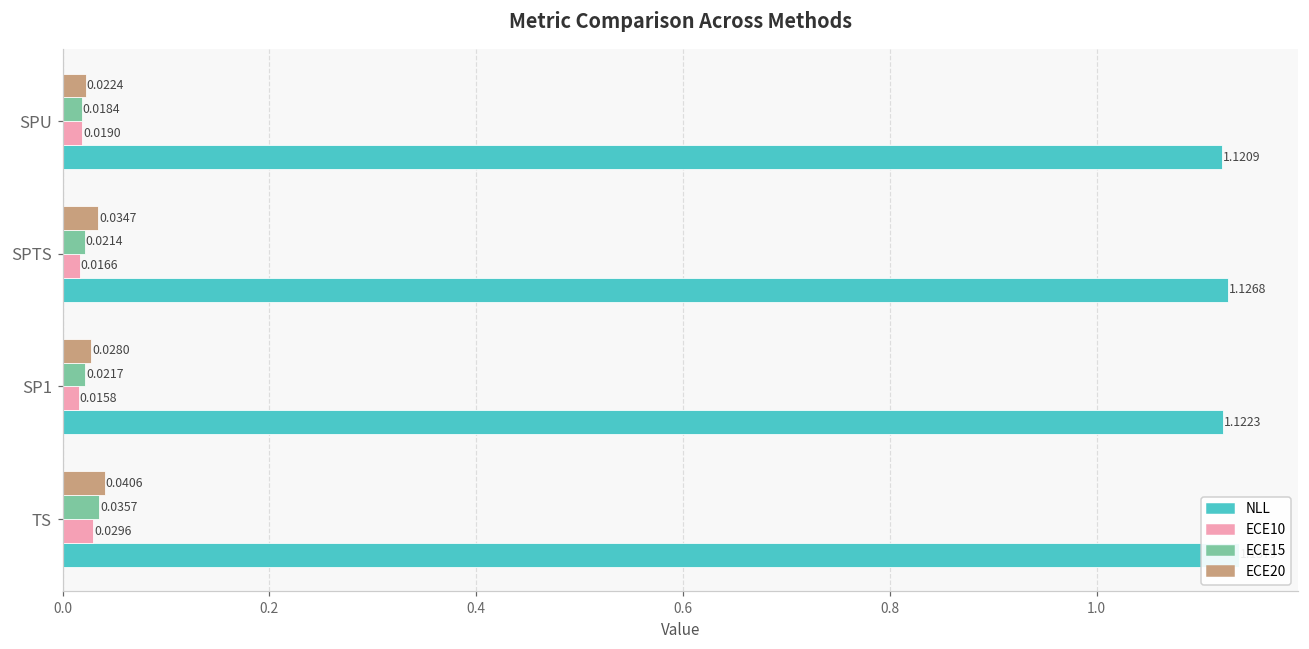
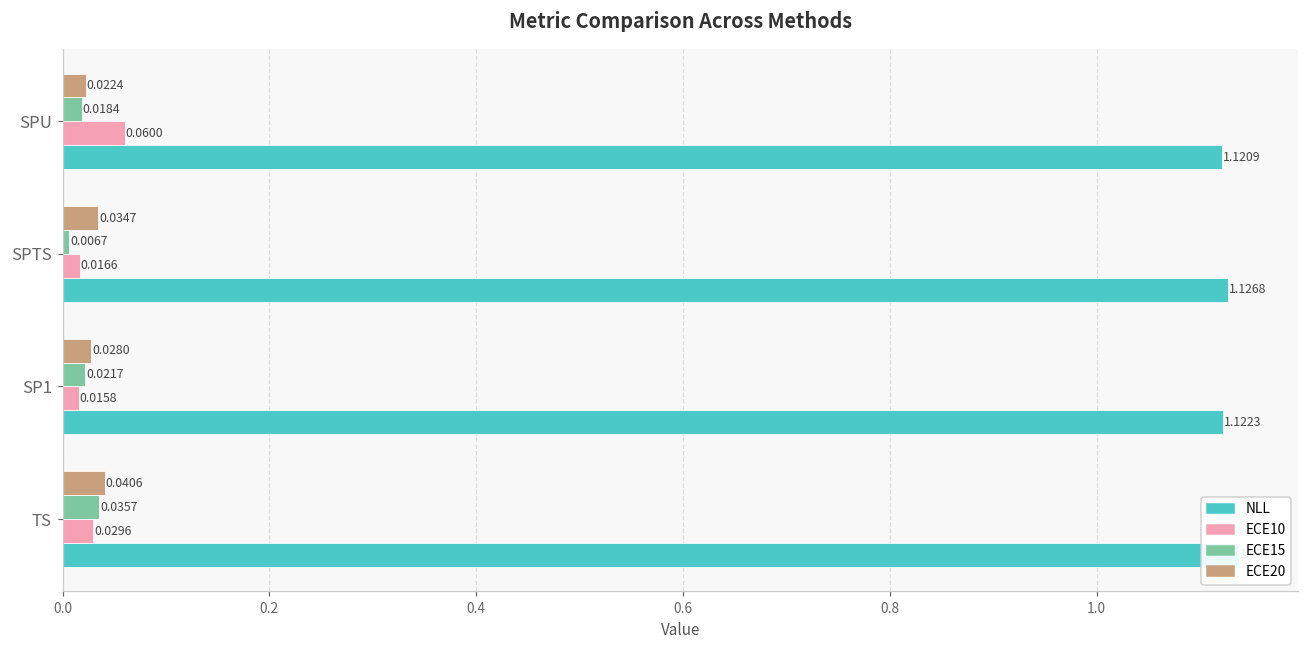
ECE10, SPU: 0.0190 -> 0.0600
ECE15, SPTS: 0.0214 -> 0.0067
